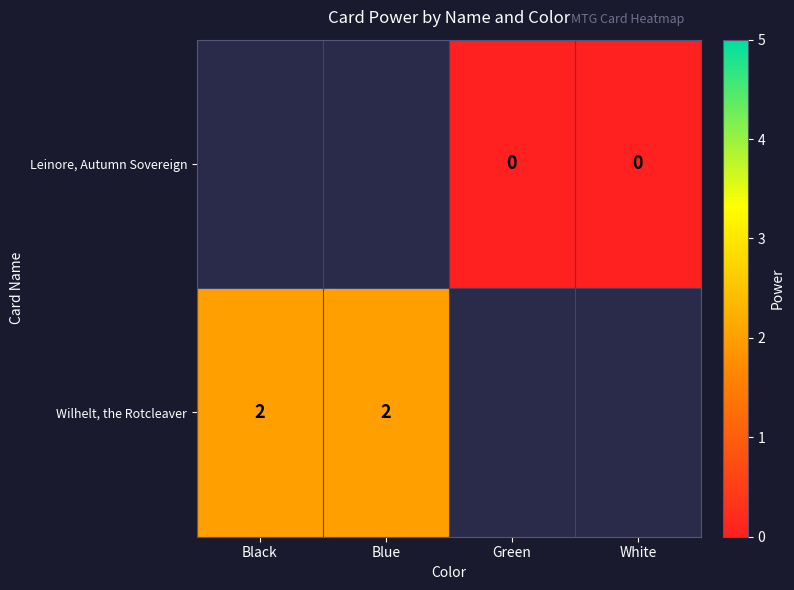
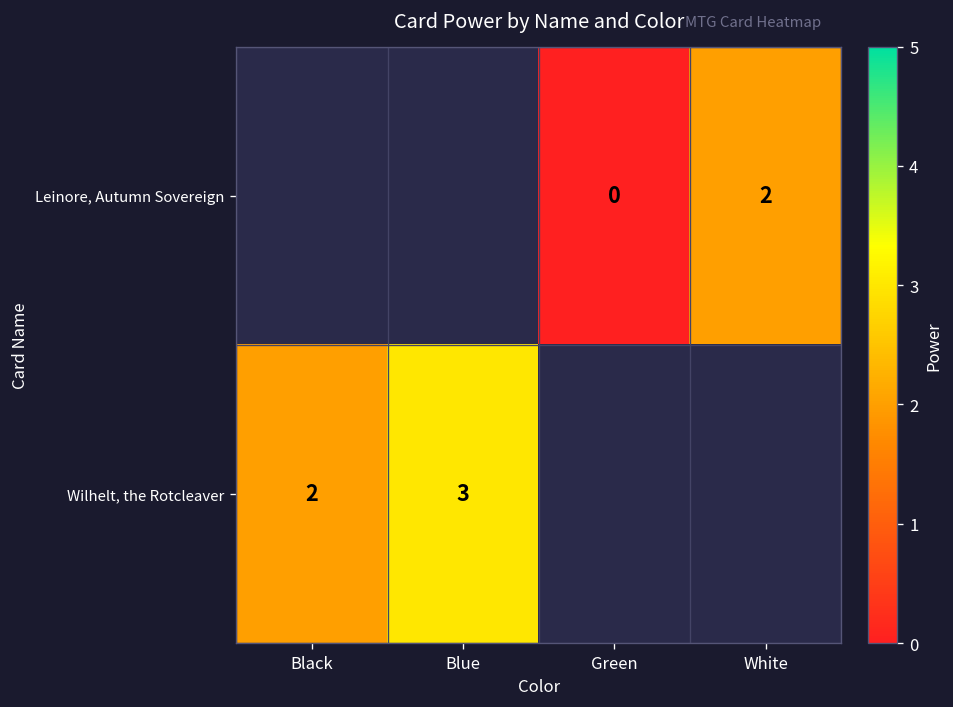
Leinore, Autumn Sovereign, White: 0 -> 2
Wilhelt, the Rotcleaver, Blue: 2 -> 3
